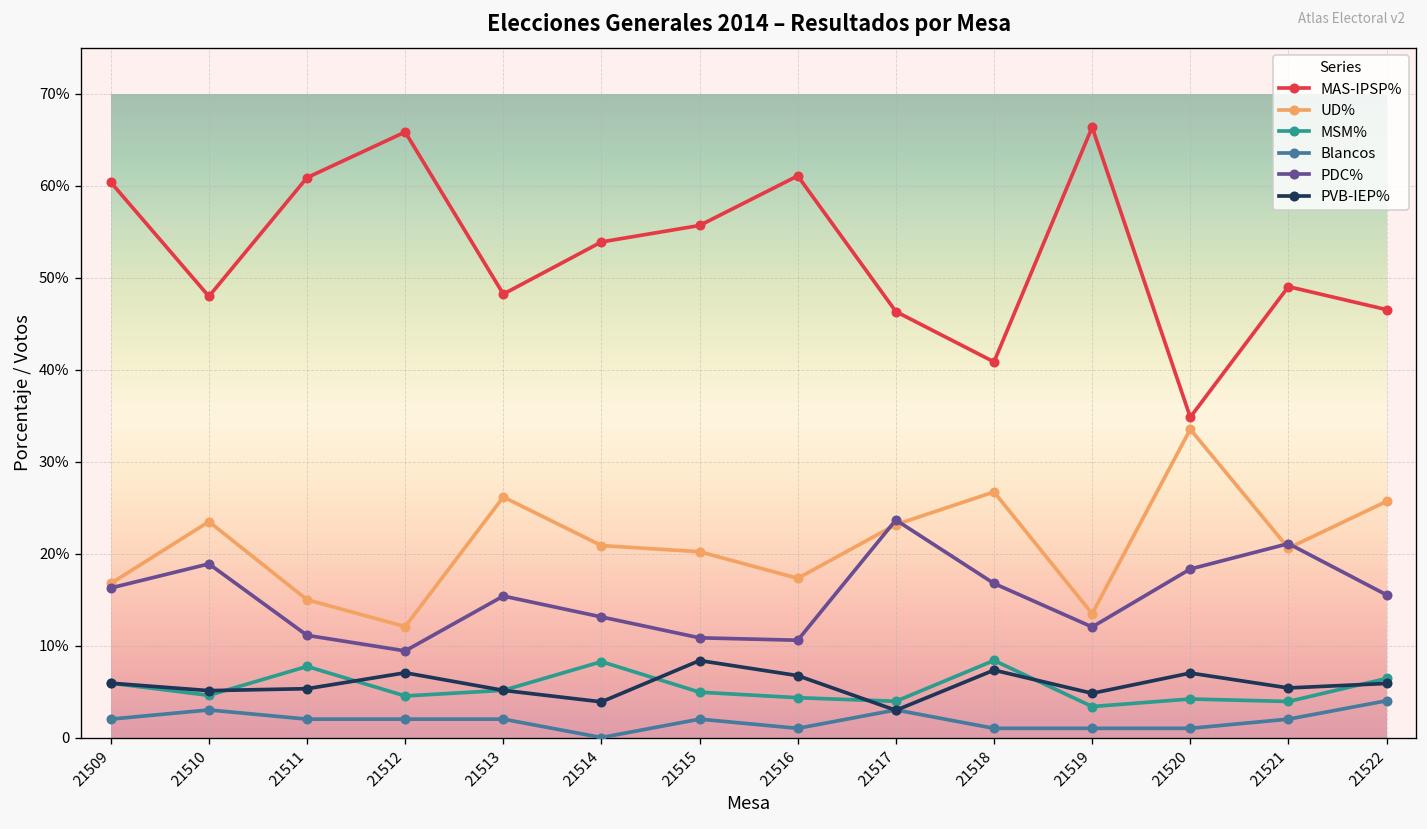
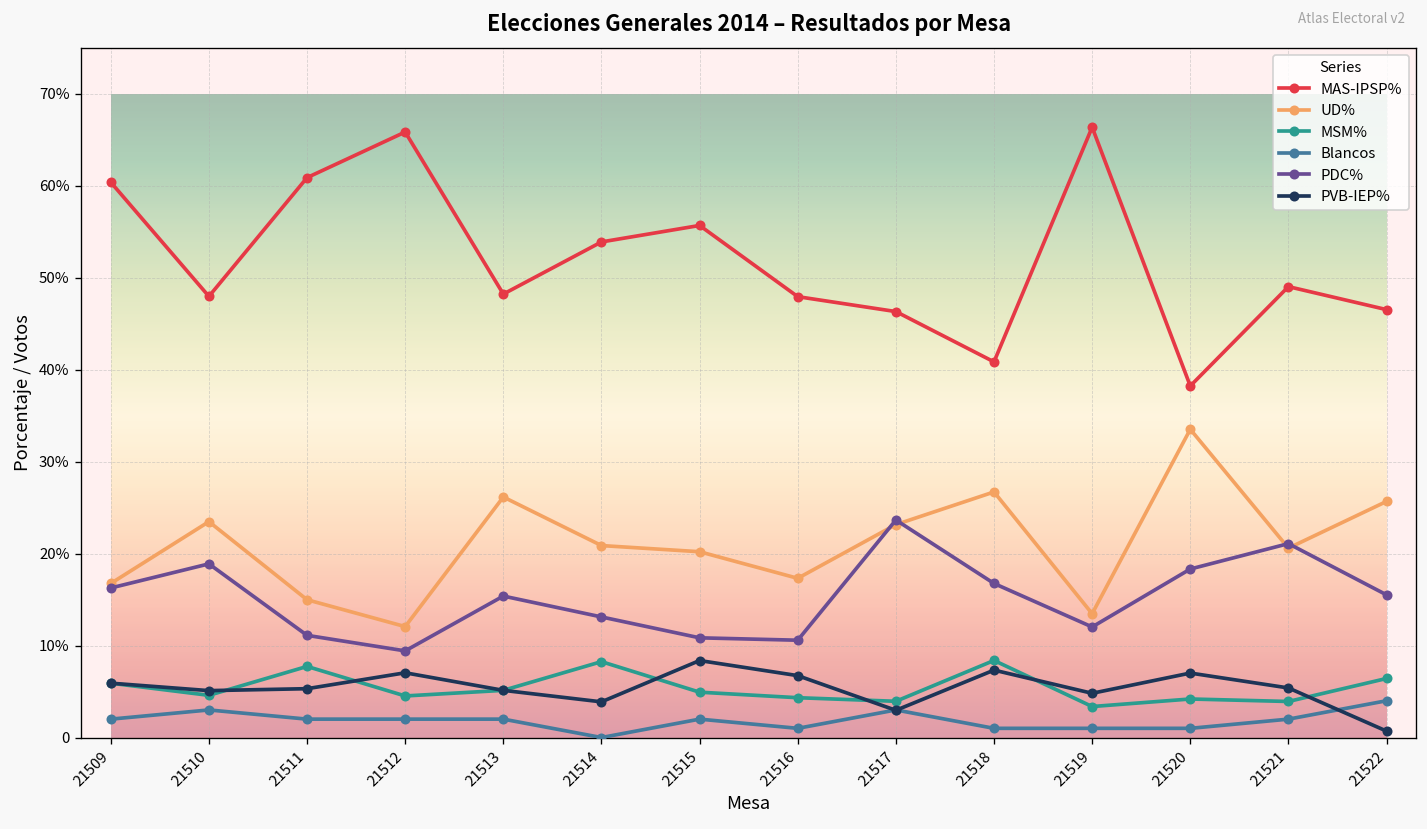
MAS-IPSP%, 21516: 61% -> 48%
MAS-IPSP%, 21520: 35% -> 38%
PVB-IEP%, 21522: 6% -> 1%
